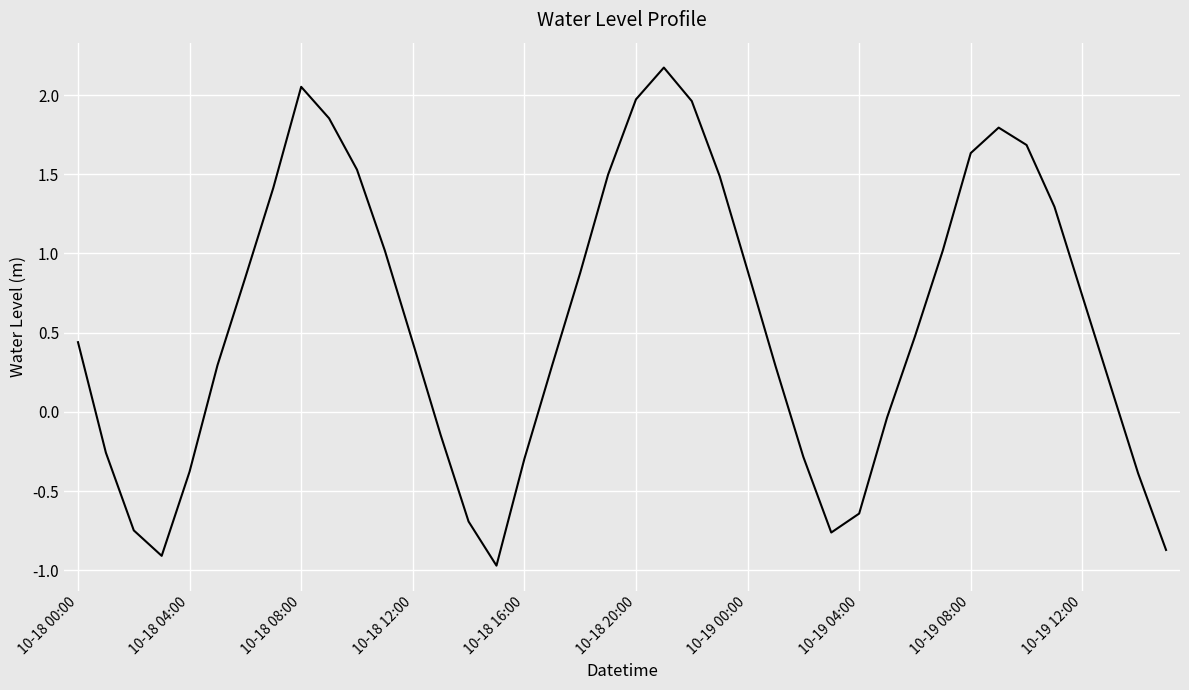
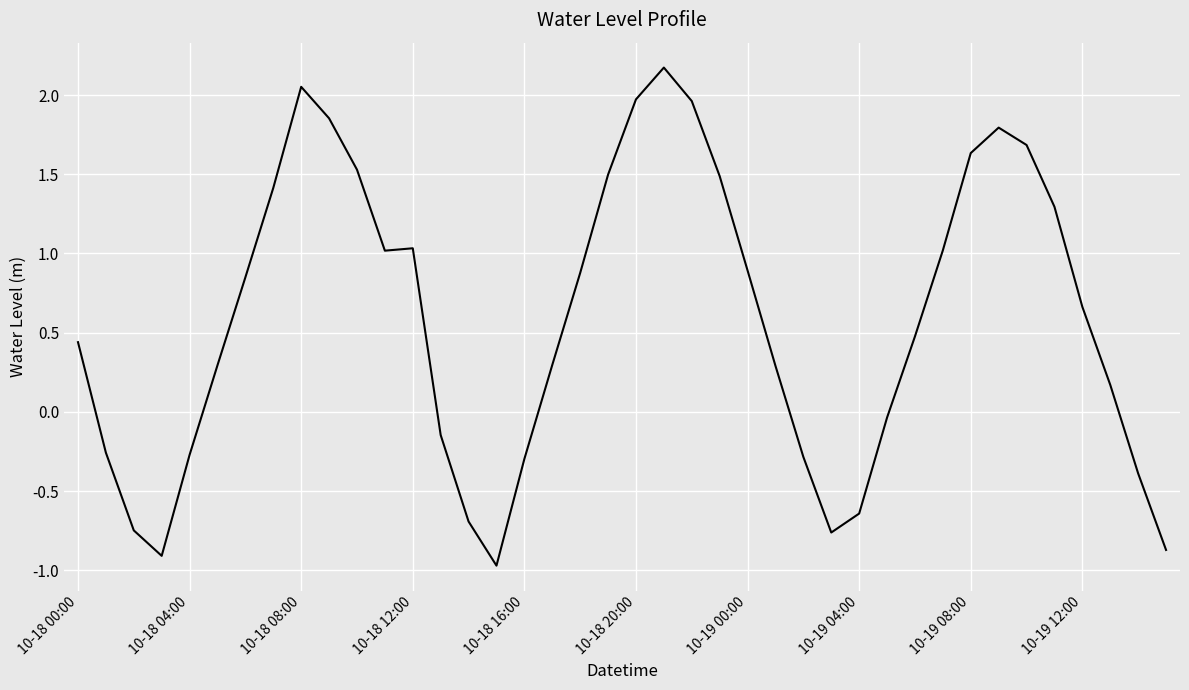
10-18 04:00: -0.38 -> -0.27
10-18 12:00: 0.44 -> 1.03
10-19 12:00: 0.73 -> 0.66
